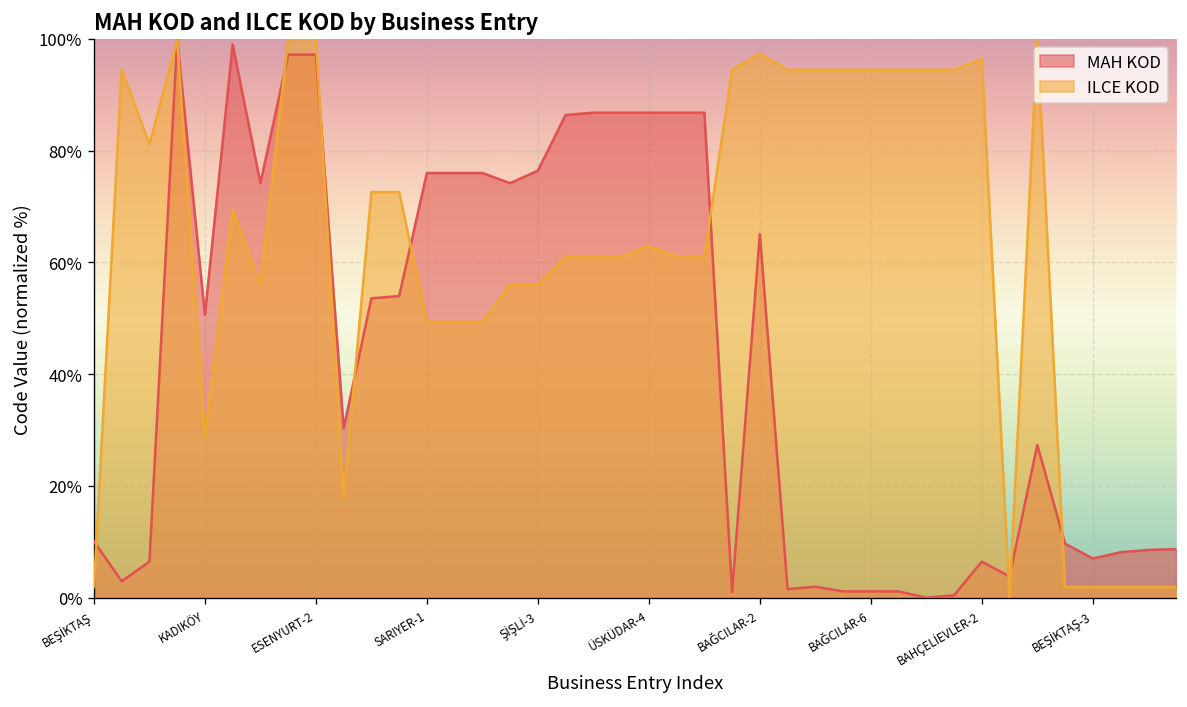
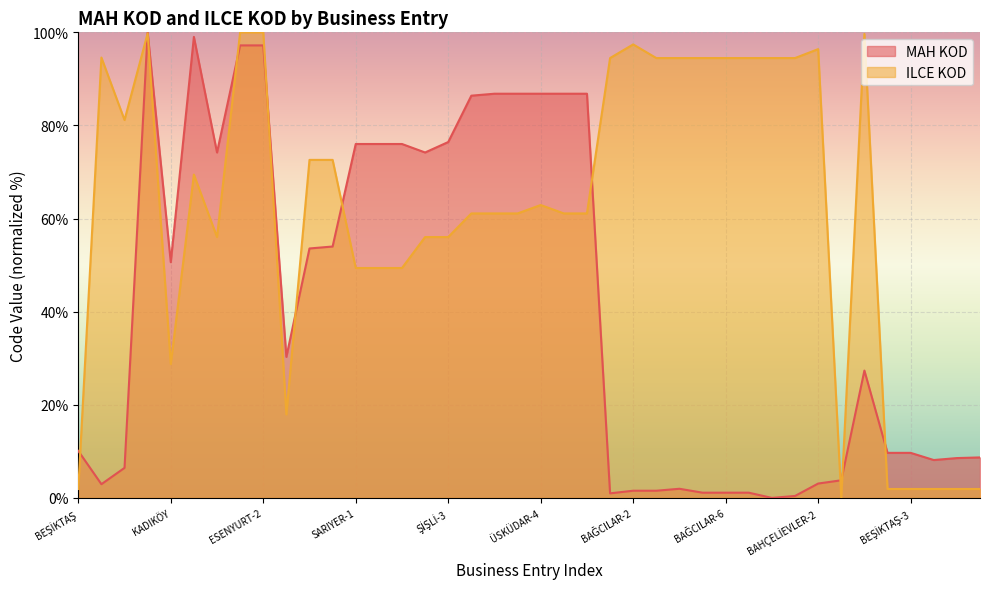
MAH KOD, BAĞCILAR-2: 65% -> 2%
MAH KOD, BAHÇELİEVLER-2: 6% -> 3%
MAH KOD, BEŞİKTAŞ-3: 7% -> 10%
